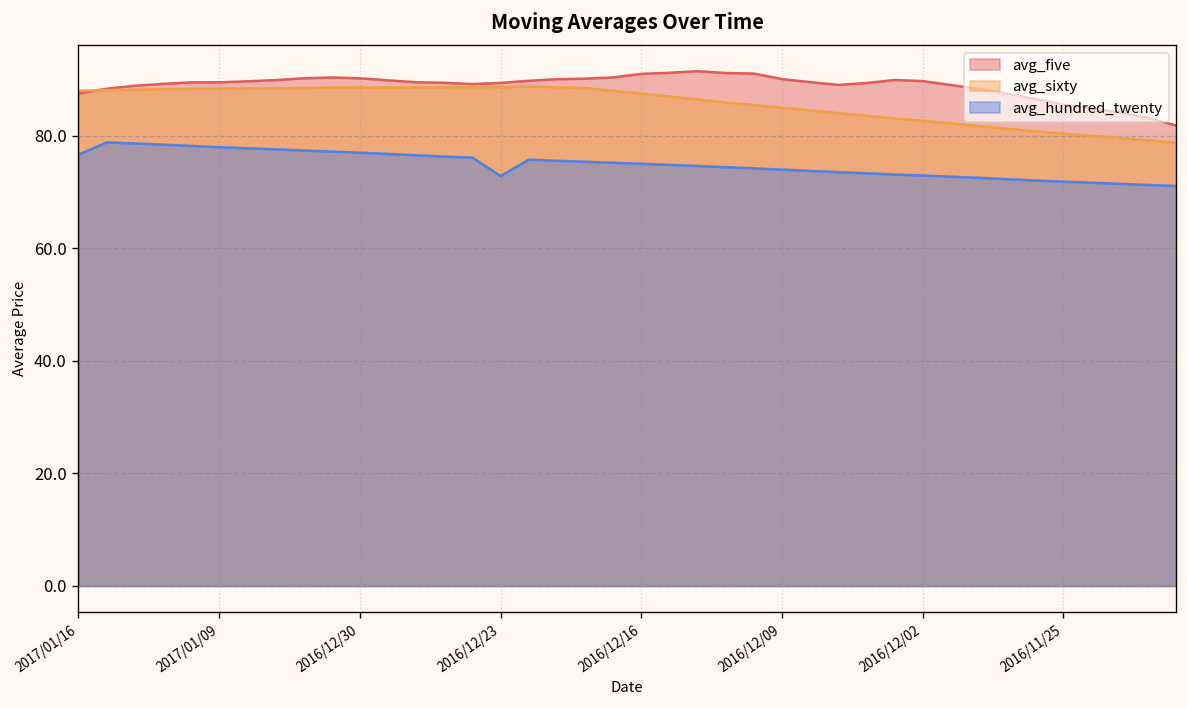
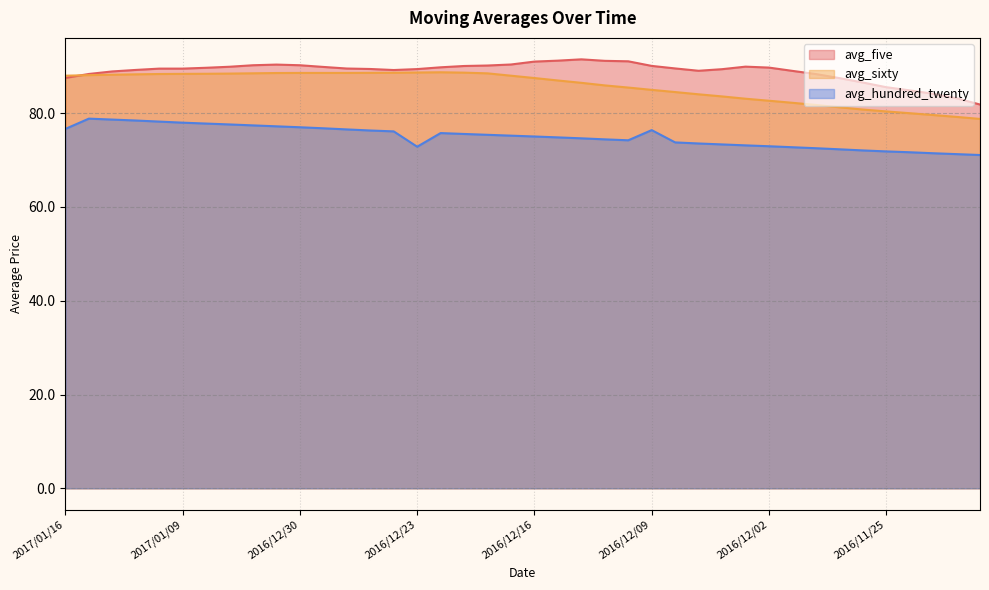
avg_hundred_twenty, 2016/12/09: 74 -> 76
